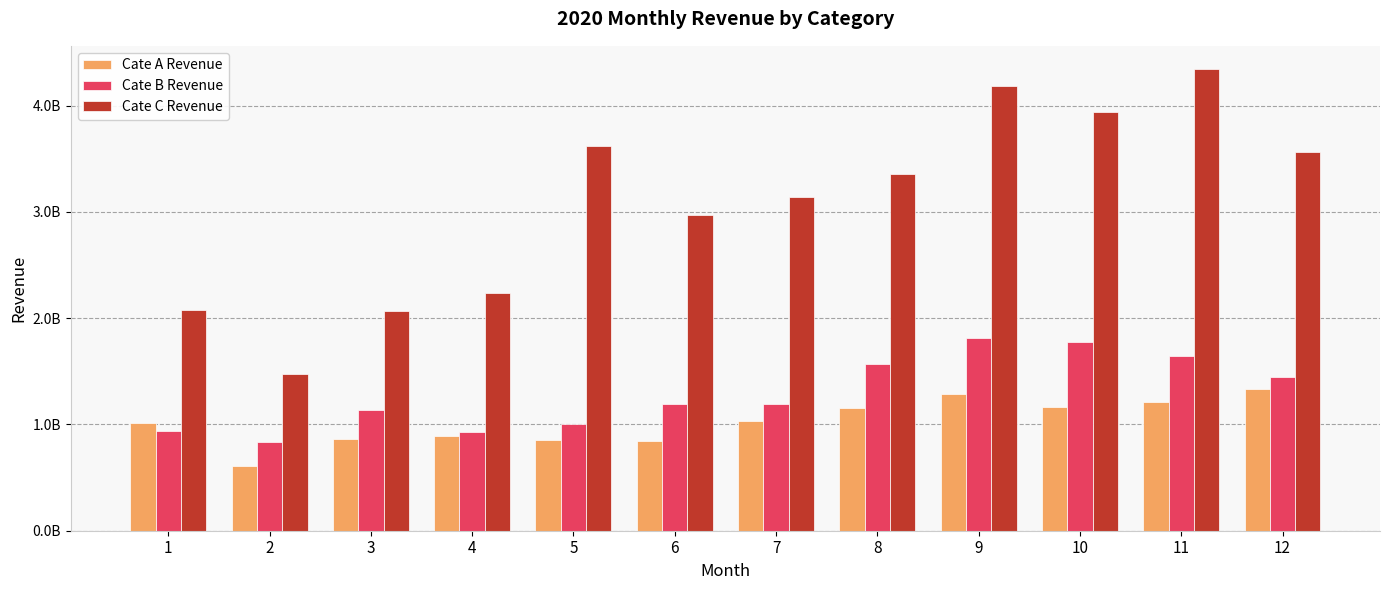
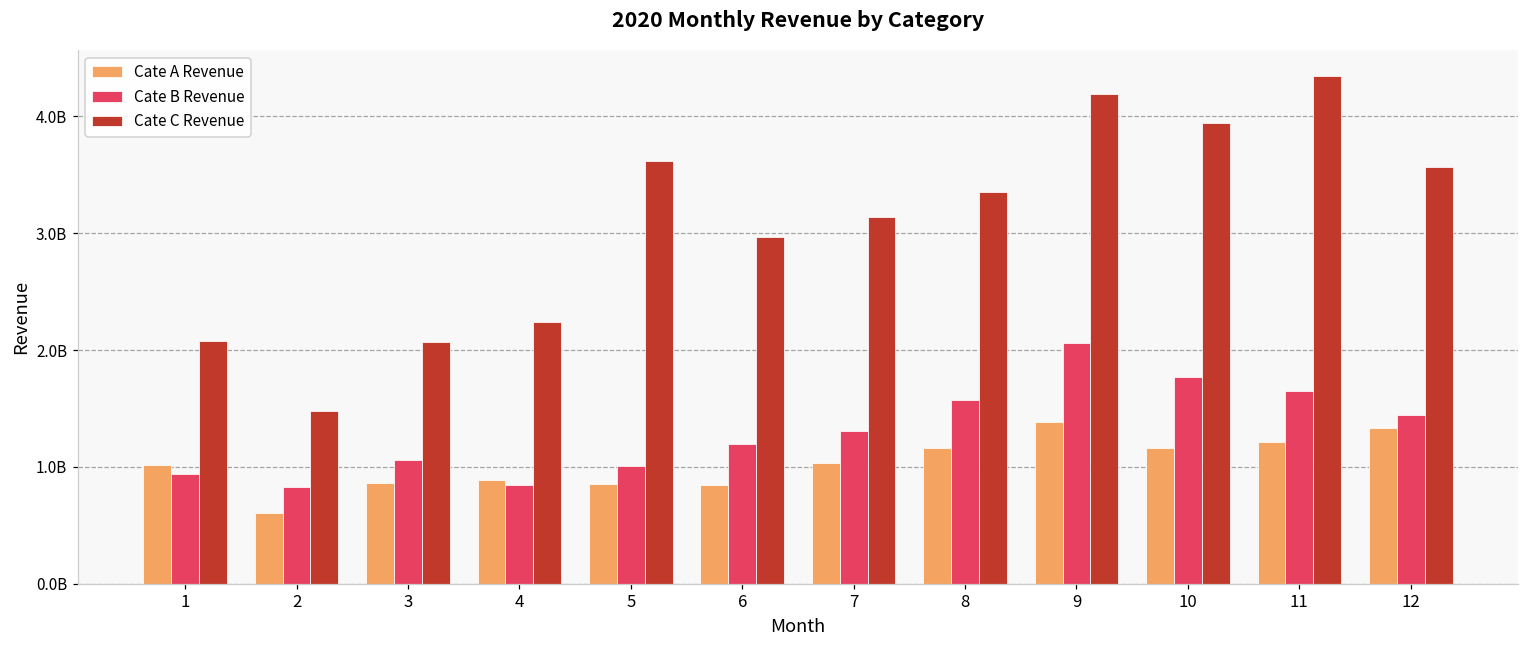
Cate B Revenue, 3: 1140000000 -> 1060000000
Cate B Revenue, 4: 920000000 -> 850000000
Cate B Revenue, 7: 1190000000 -> 1310000000
Cate A Revenue, 9: 1290000000 -> 1380000000
Cate B Revenue, 9: 1810000000 -> 2060000000
